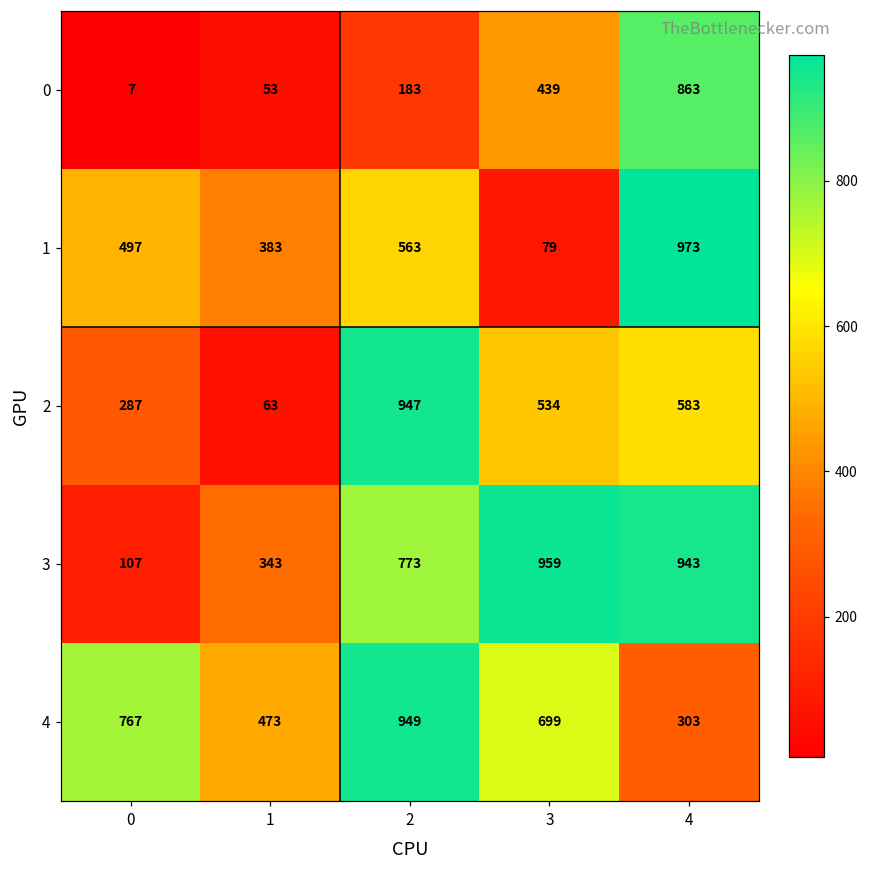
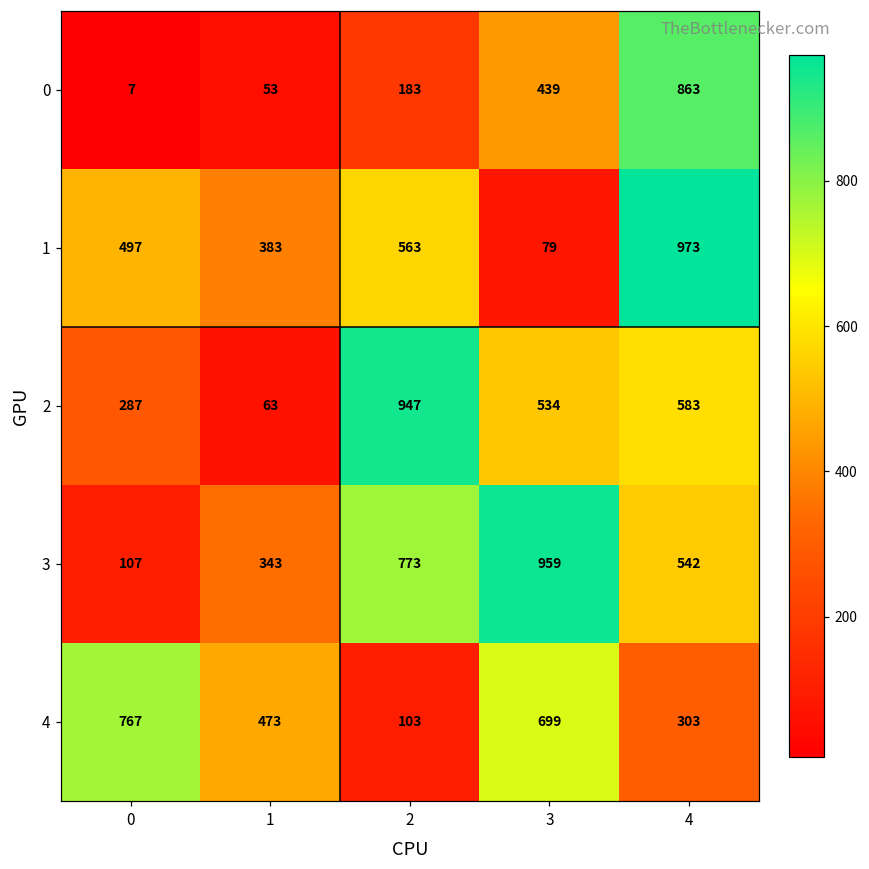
3, 4: 943 -> 542
4, 2: 949 -> 103
